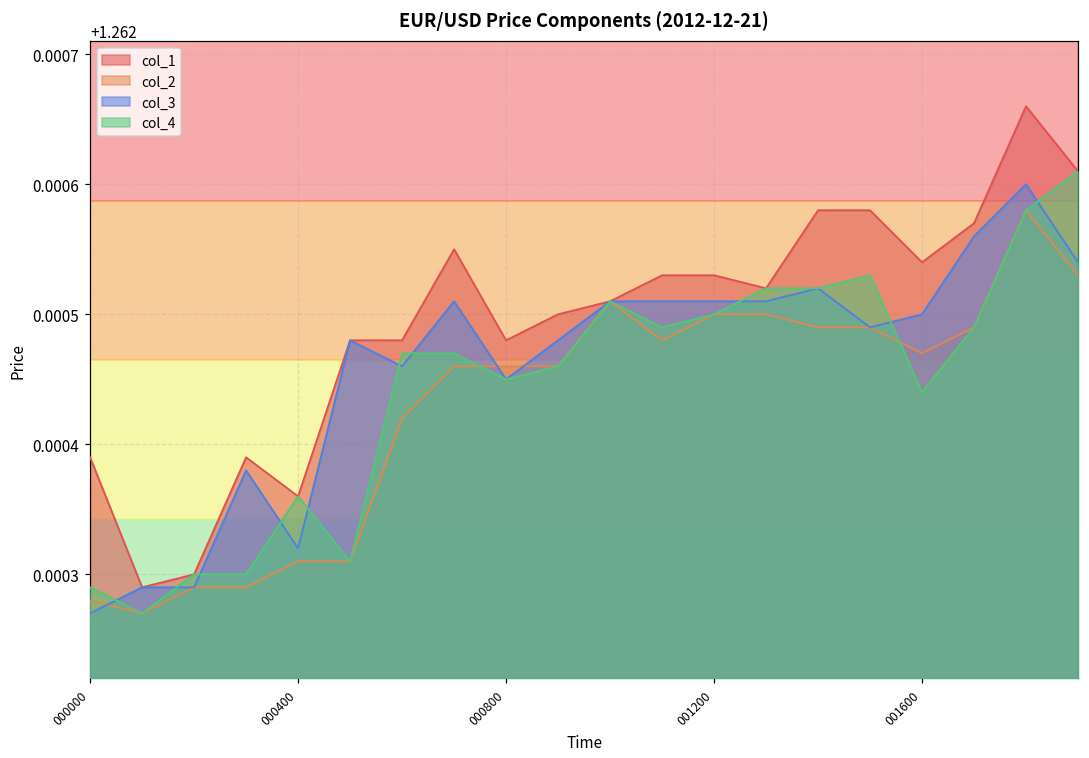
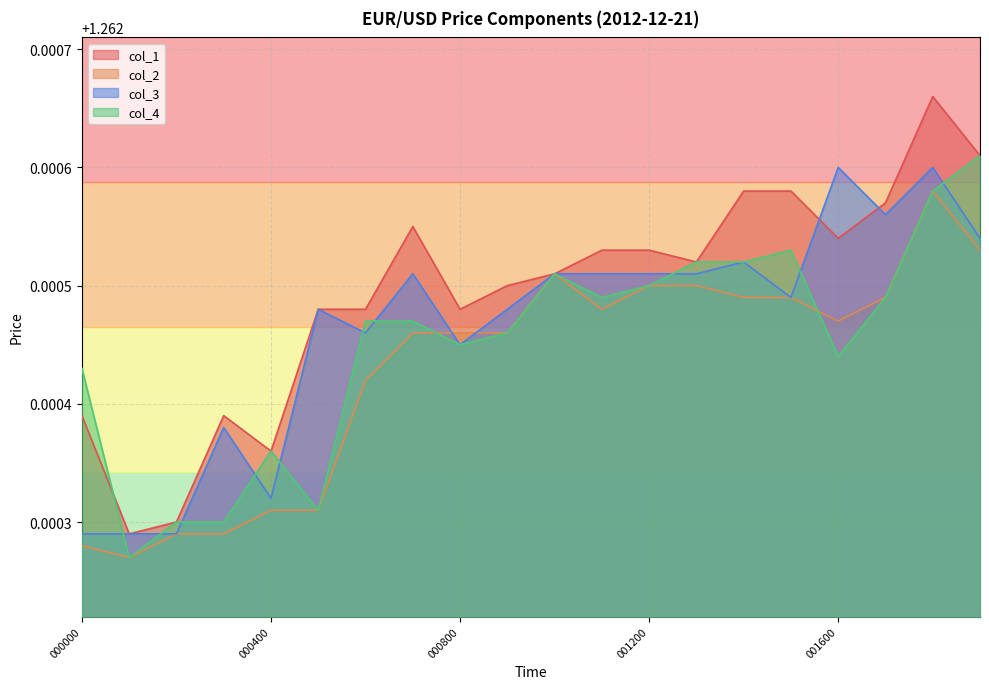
col_3, 000000: 1.26227 -> 1.26229
col_4, 000000: 1.26229 -> 1.26243
col_3, 001600: 1.2625 -> 1.2626
